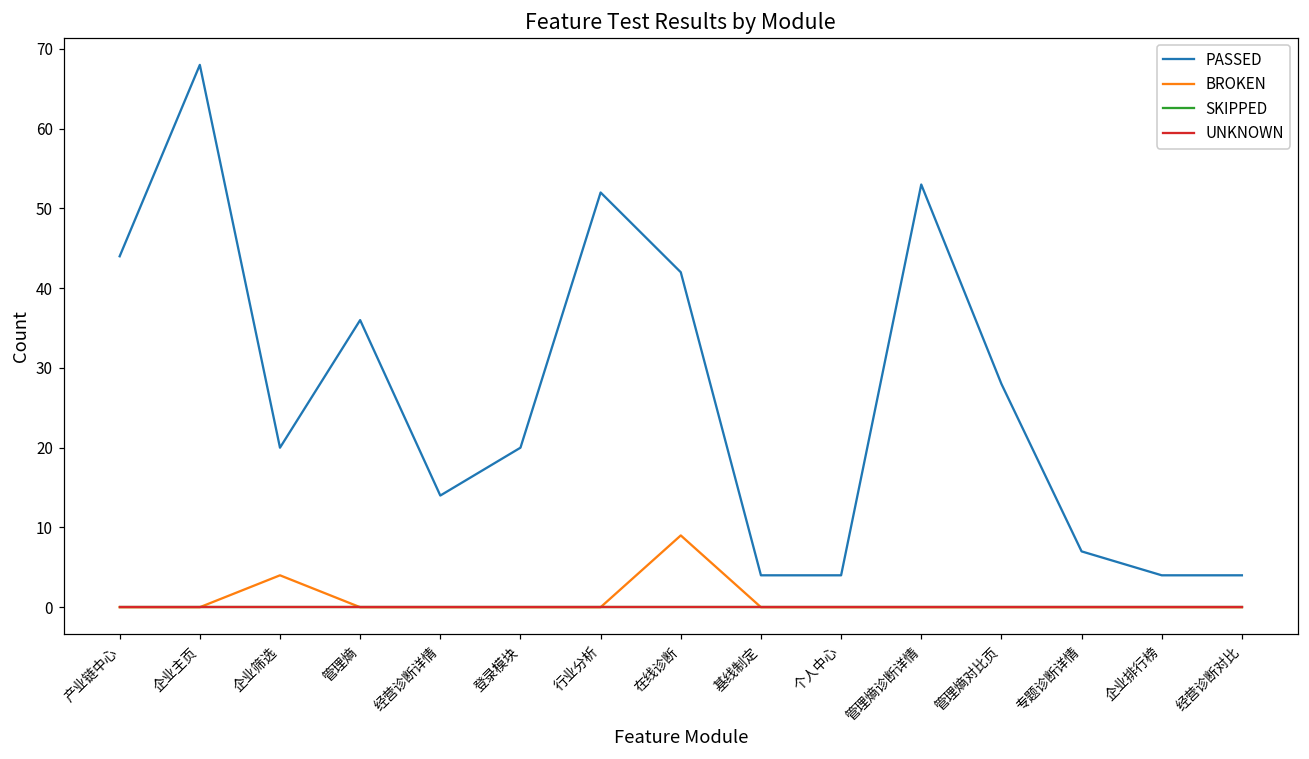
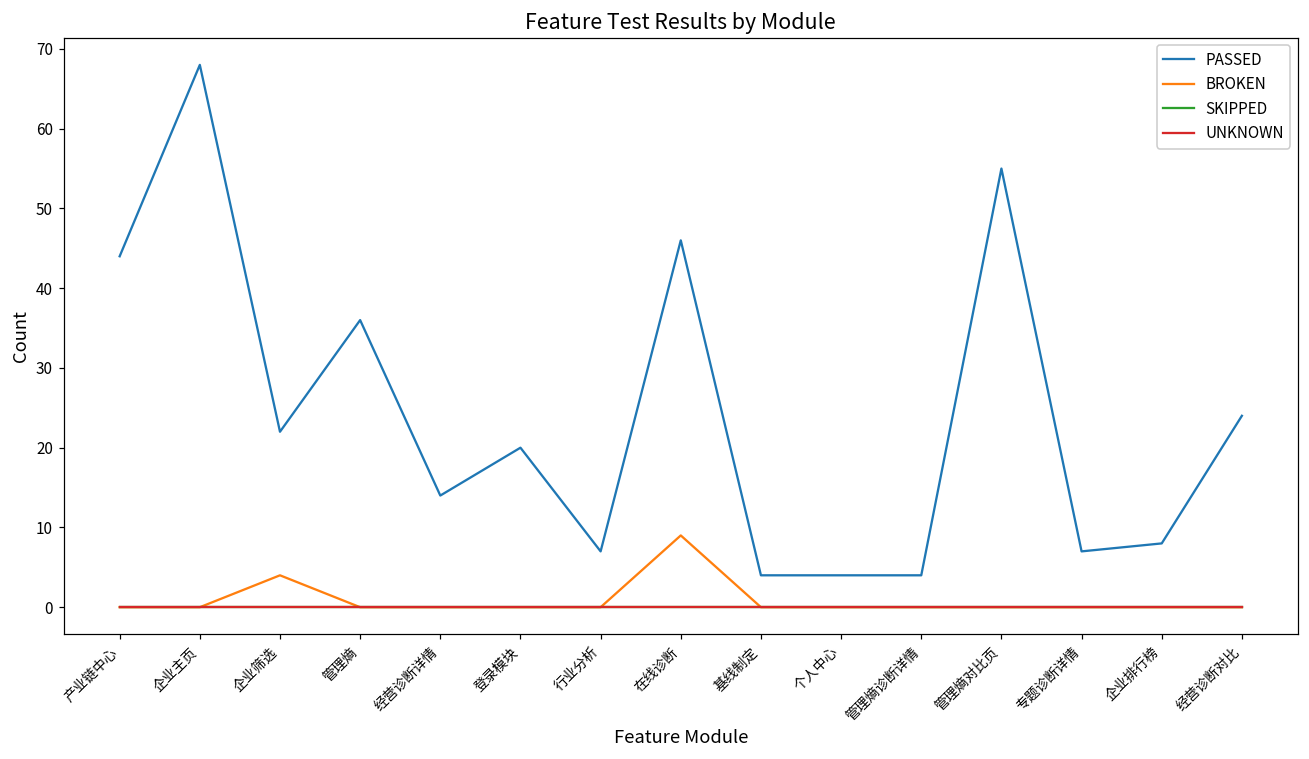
PASSED, 企业筛选: 20 -> 22
PASSED, 行业分析: 52 -> 7
PASSED, 在线诊断: 42 -> 46
PASSED, 管理熵诊断详情: 53 -> 4
PASSED, 管理熵对比页: 28 -> 55
PASSED, 企业排行榜: 4 -> 8
PASSED, 经营诊断对比: 4 -> 24
